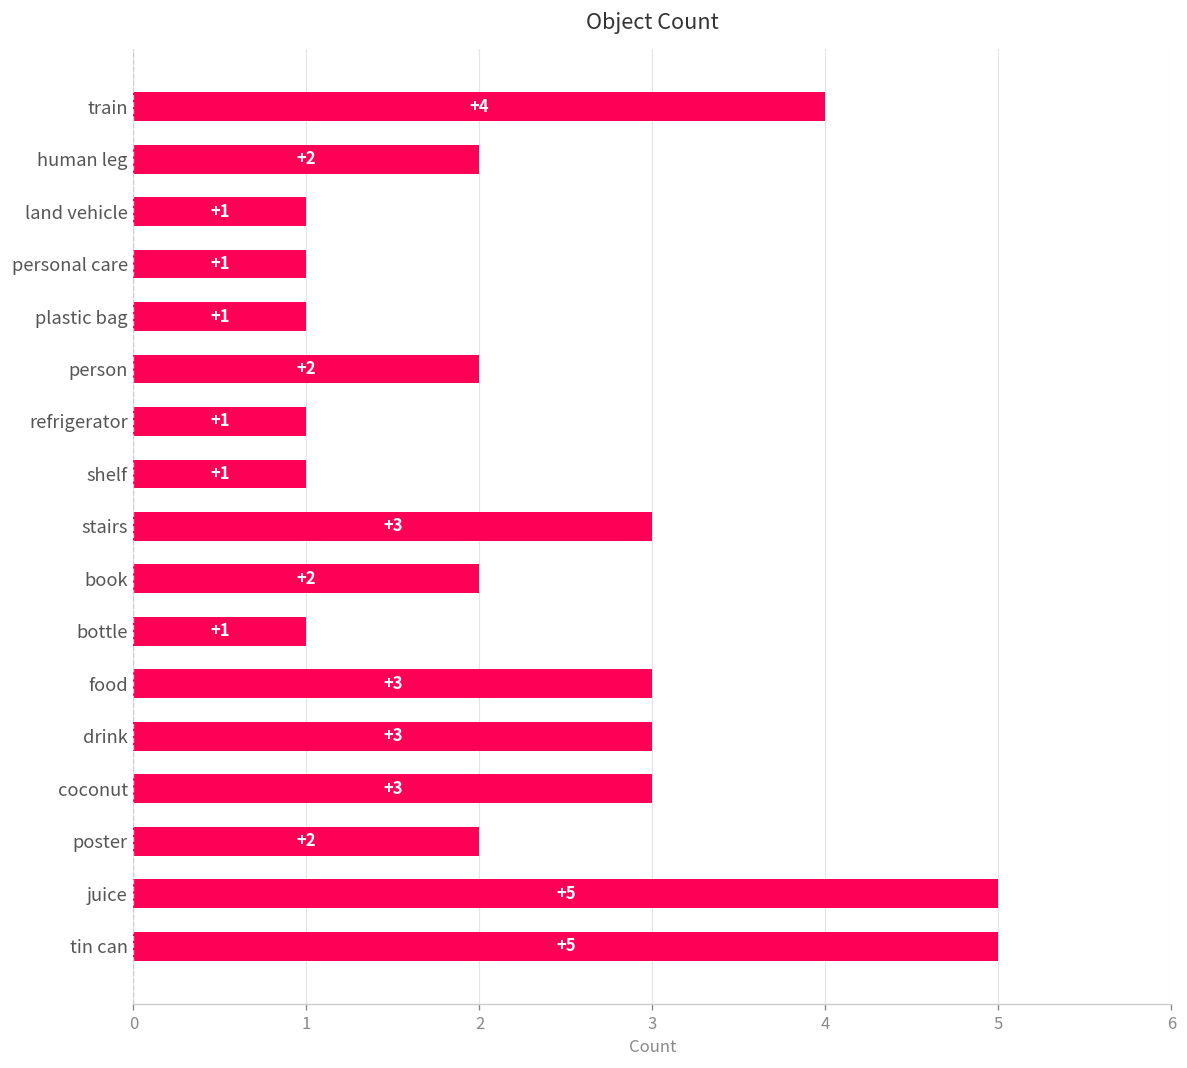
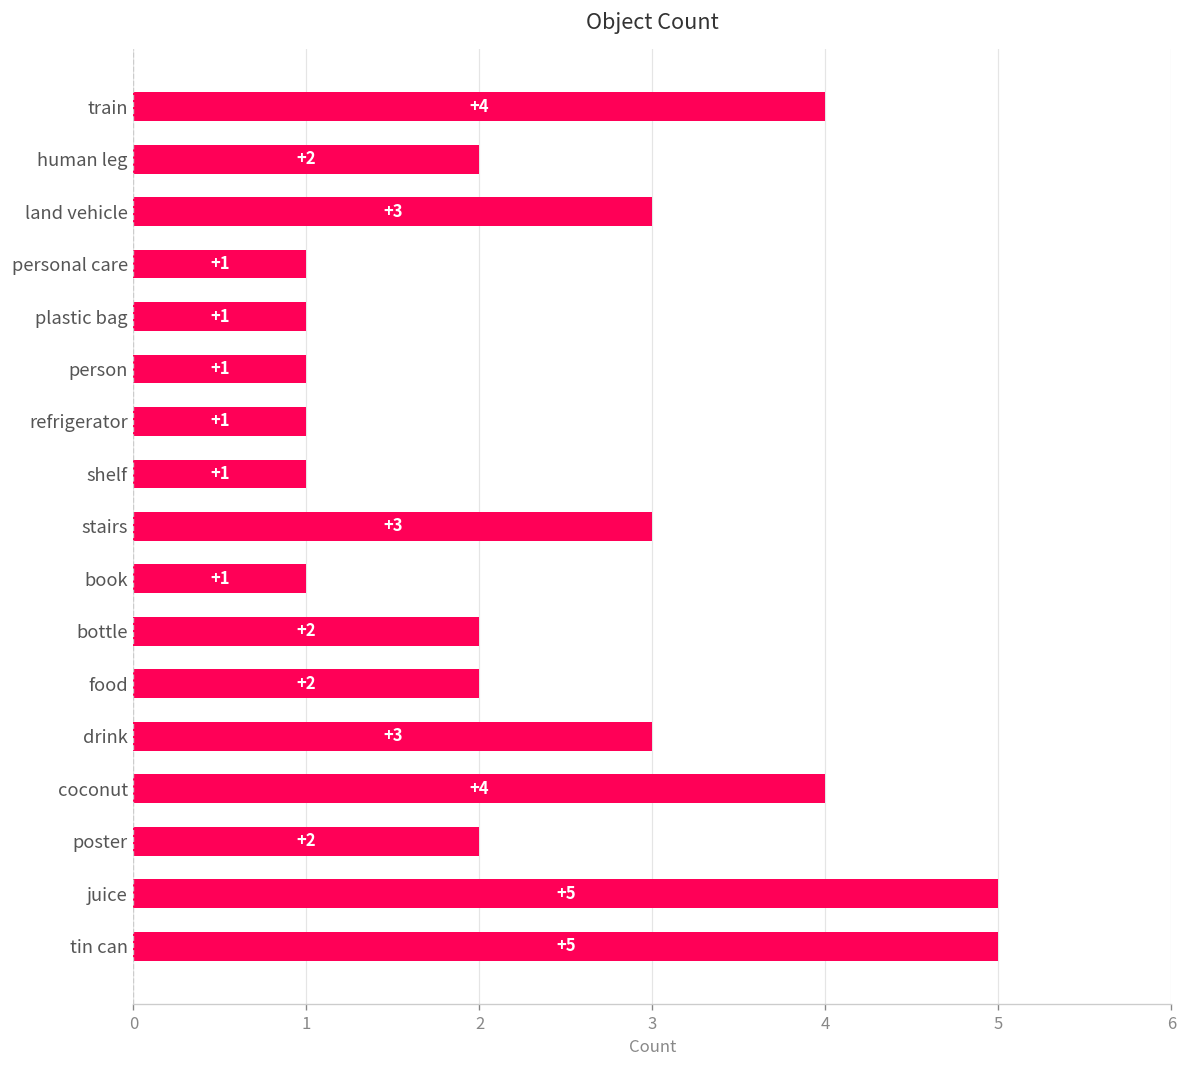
land vehicle: +1 -> +3
person: +2 -> +1
book: +2 -> +1
bottle: +1 -> +2
food: +3 -> +2
coconut: +3 -> +4
